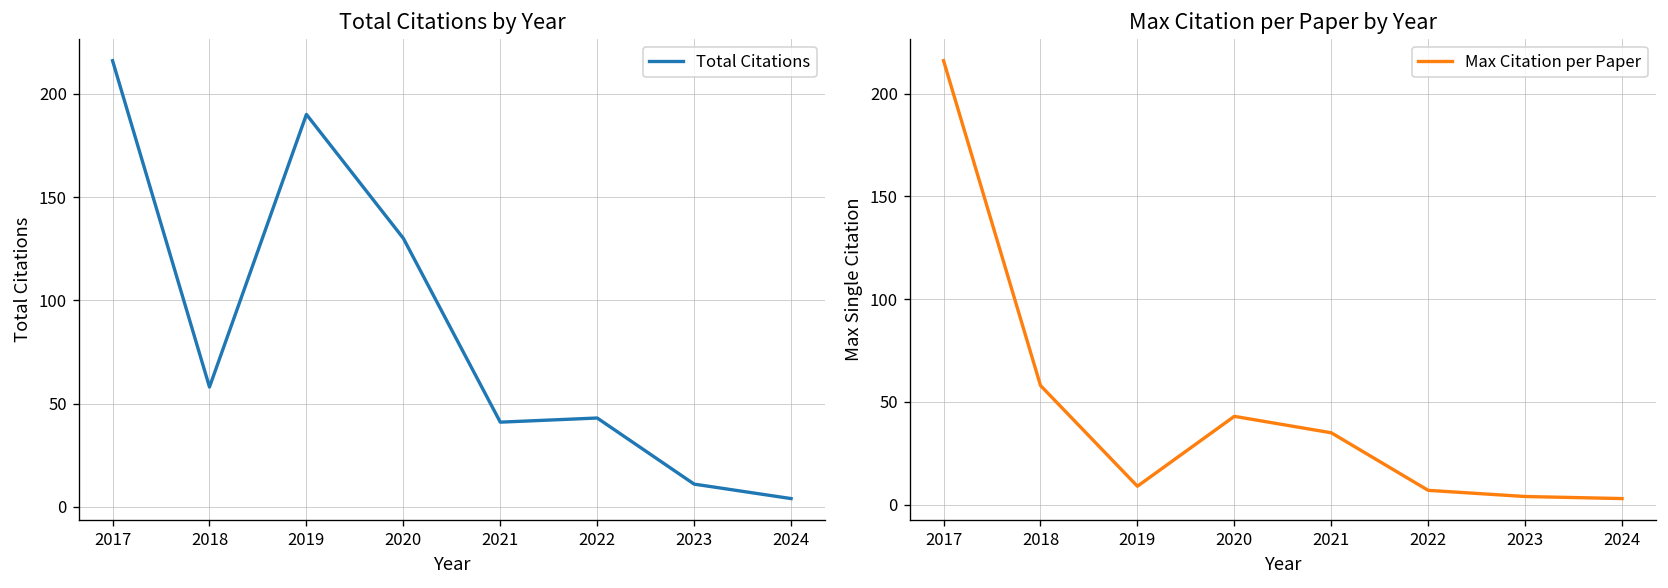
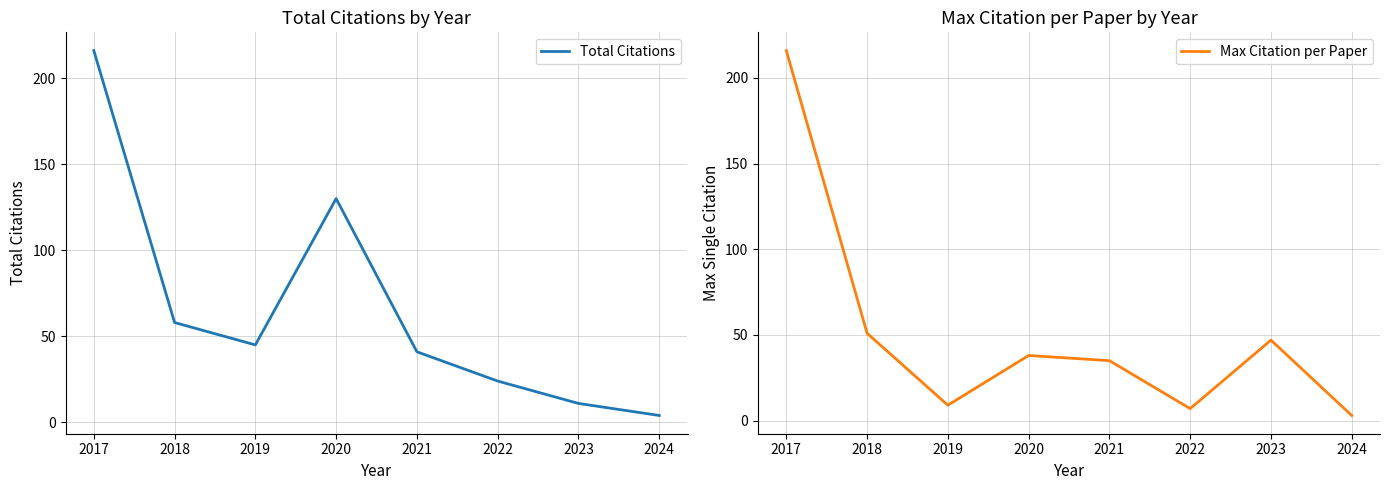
Total Citations by Year, 2019: 190 -> 45
Total Citations by Year, 2022: 43 -> 24
Max Citation per Paper by Year, 2018: 58 -> 51
Max Citation per Paper by Year, 2020: 43 -> 38
Max Citation per Paper by Year, 2023: 4 -> 47
